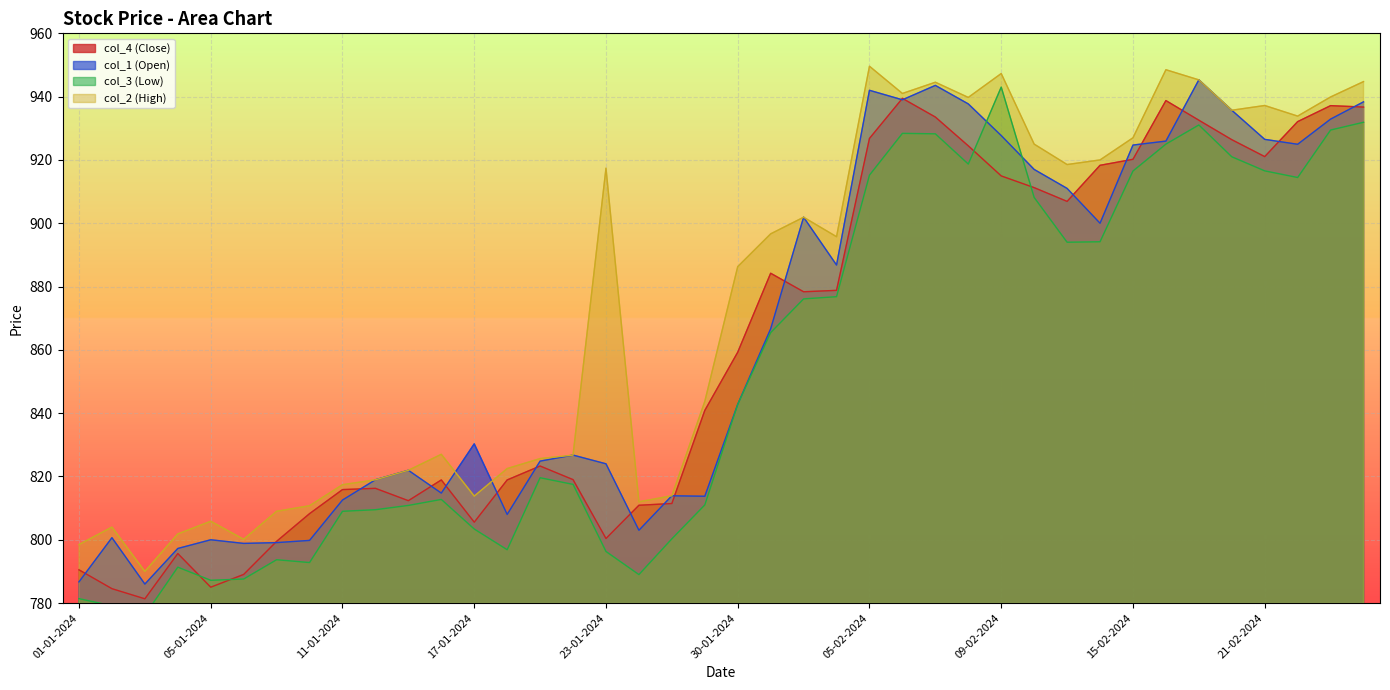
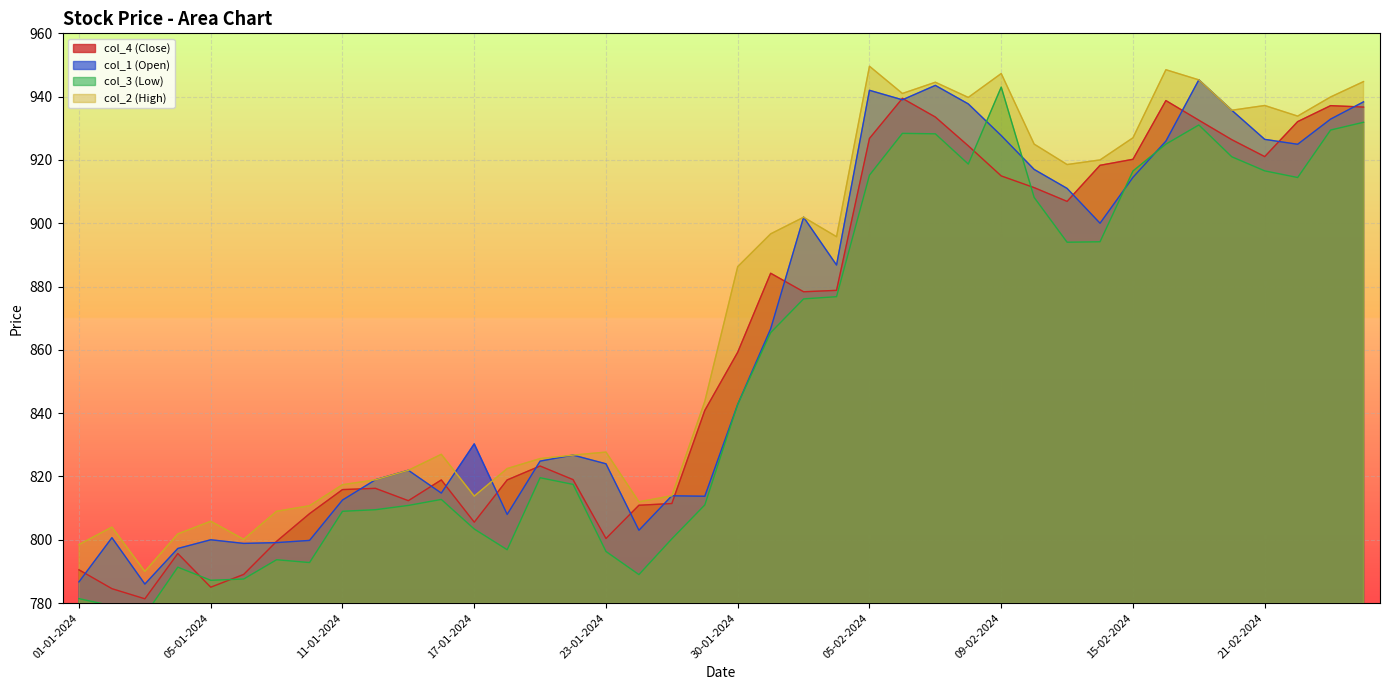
col_2 (High), 23-01-2024: 917 -> 828
col_1 (Open), 15-02-2024: 925 -> 915
